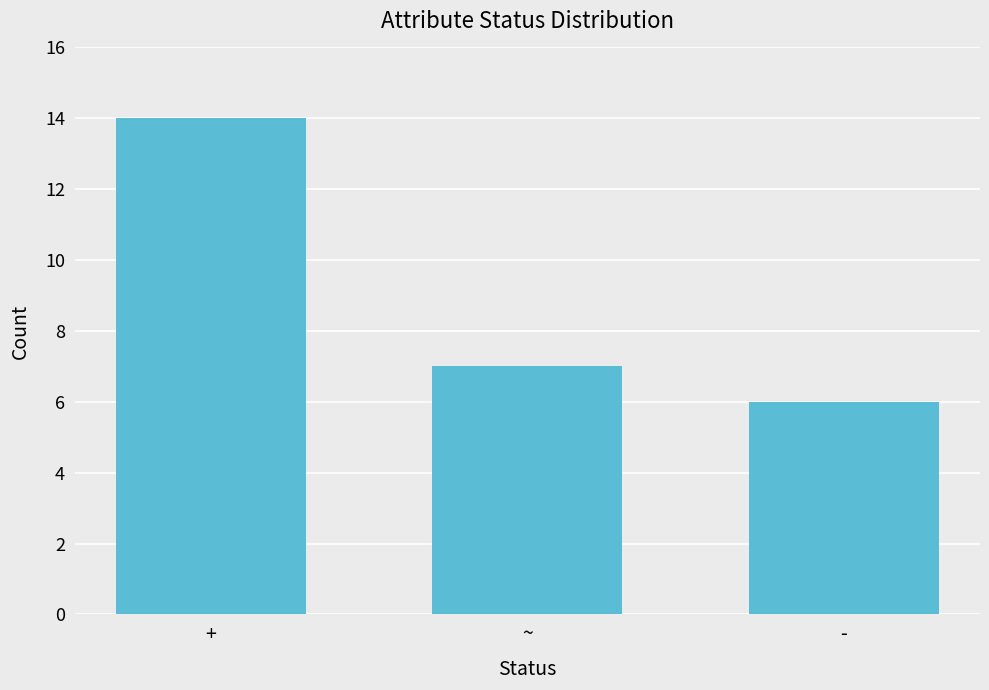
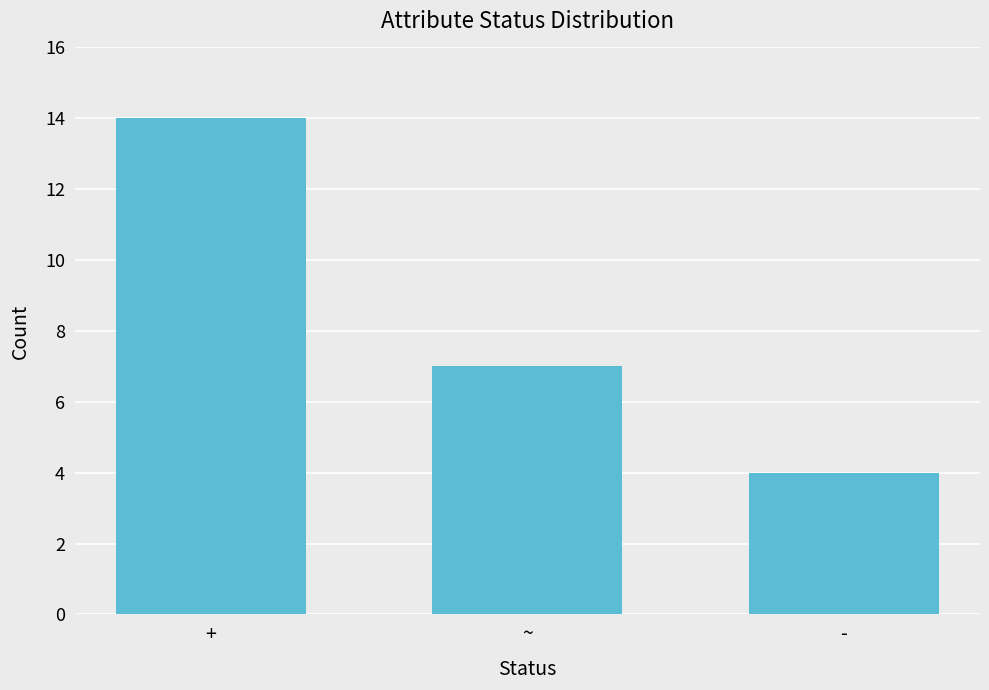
-: 6 -> 4
